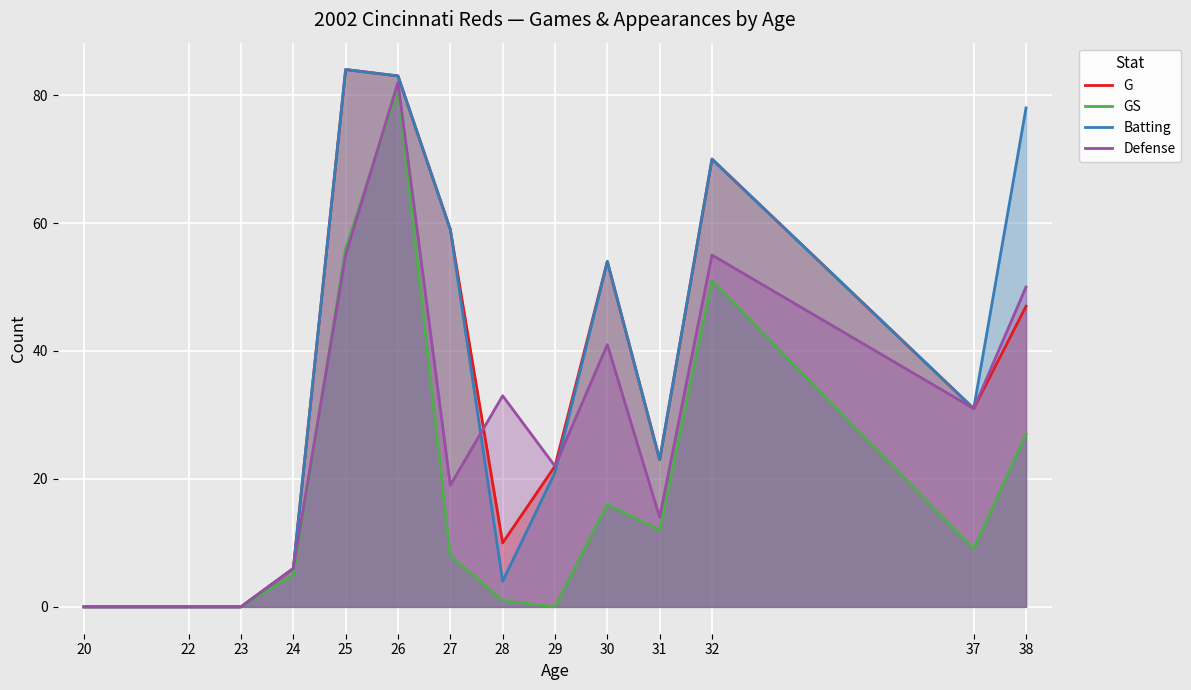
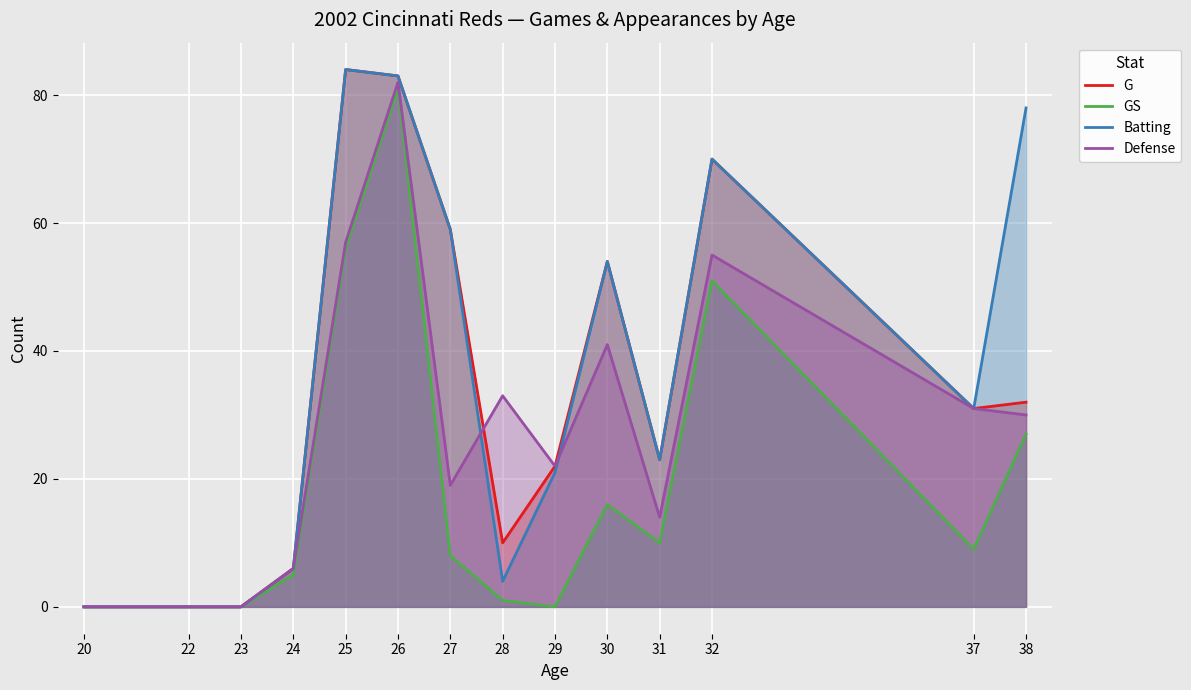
Defense, 25: 55 -> 57
GS, 31: 12 -> 10
G, 38: 47 -> 32
Defense, 38: 50 -> 30
